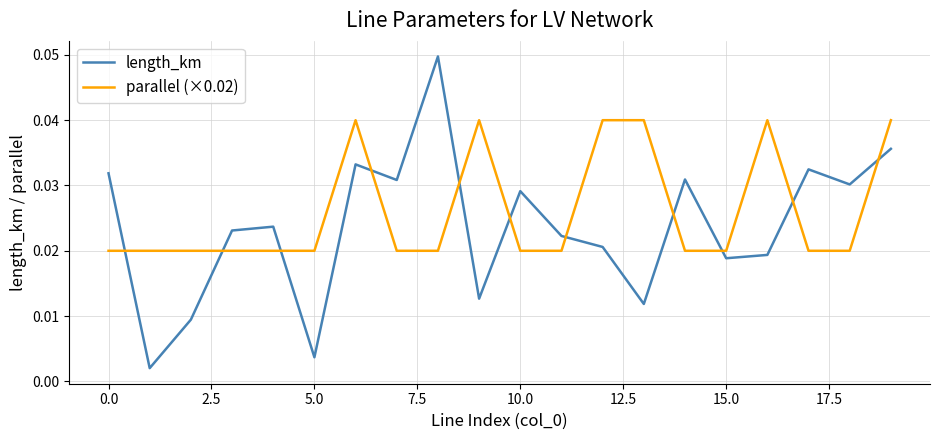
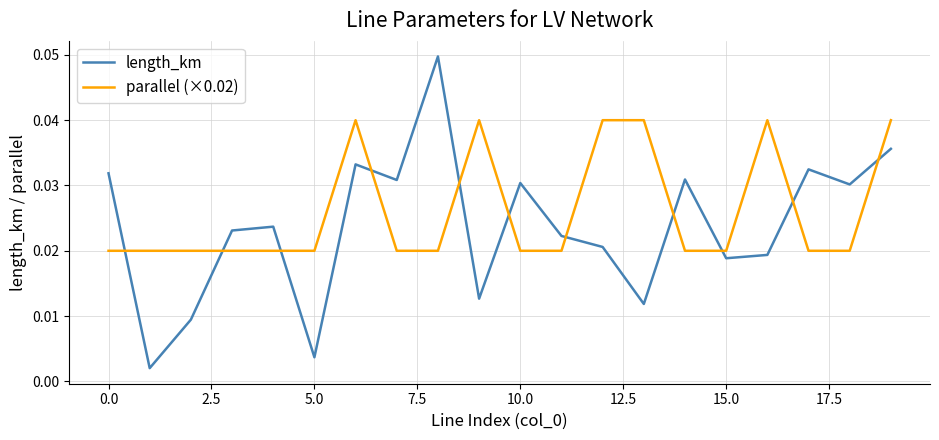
length_km, 10.0: 0.029 -> 0.030
